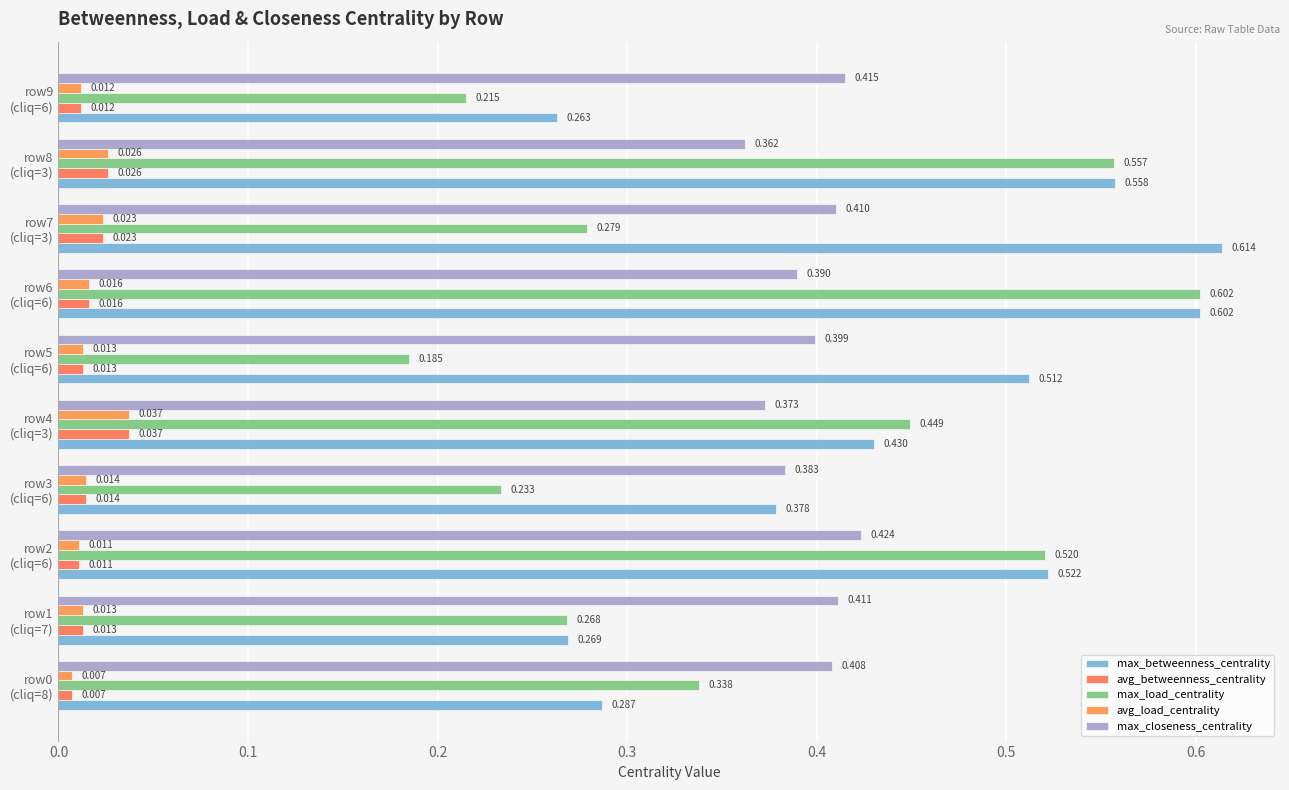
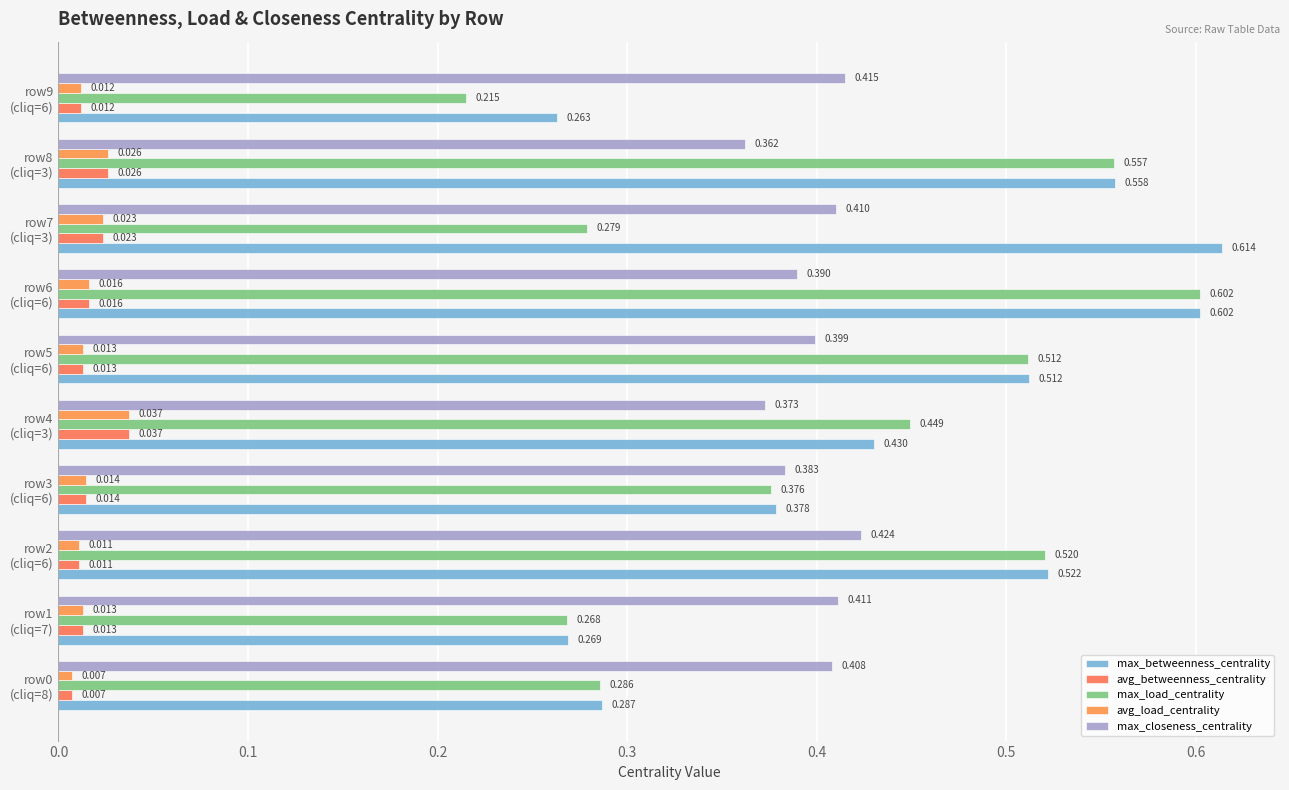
max_load_centrality, row5 (cliq=6): 0.185 -> 0.512
max_load_centrality, row3 (cliq=6): 0.233 -> 0.376
max_load_centrality, row0 (cliq=8): 0.338 -> 0.286
